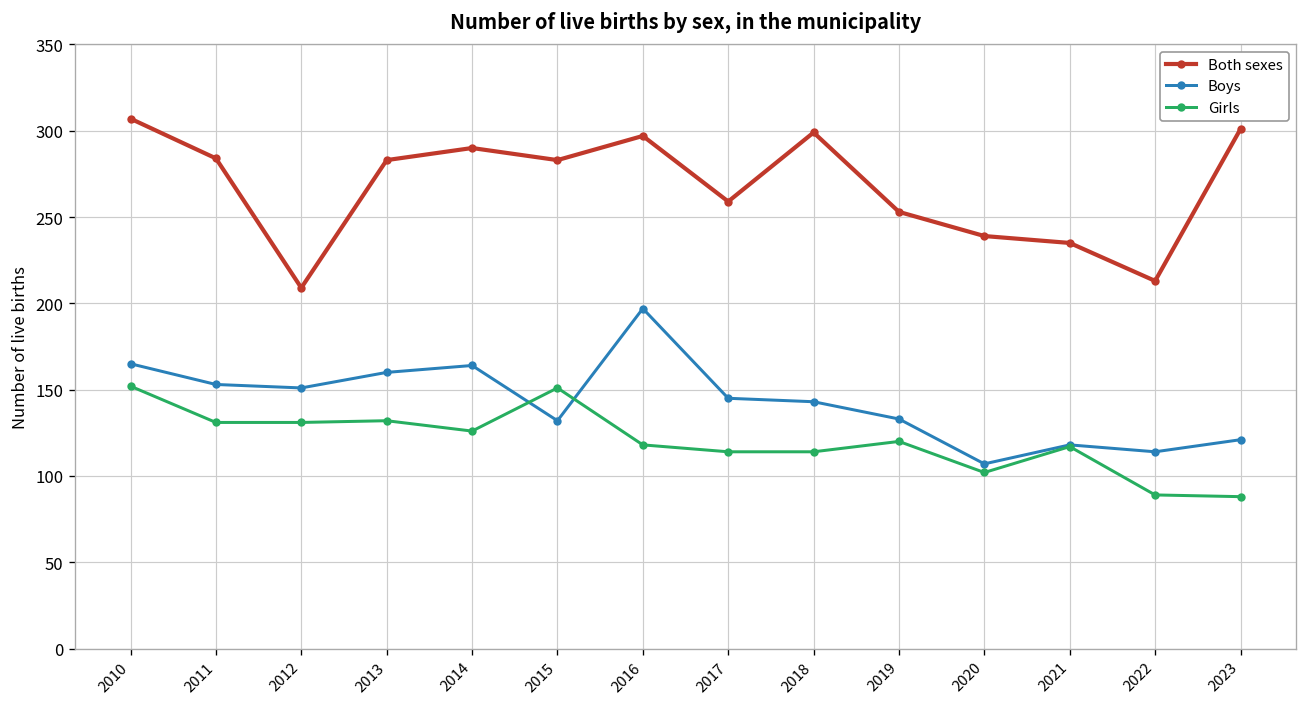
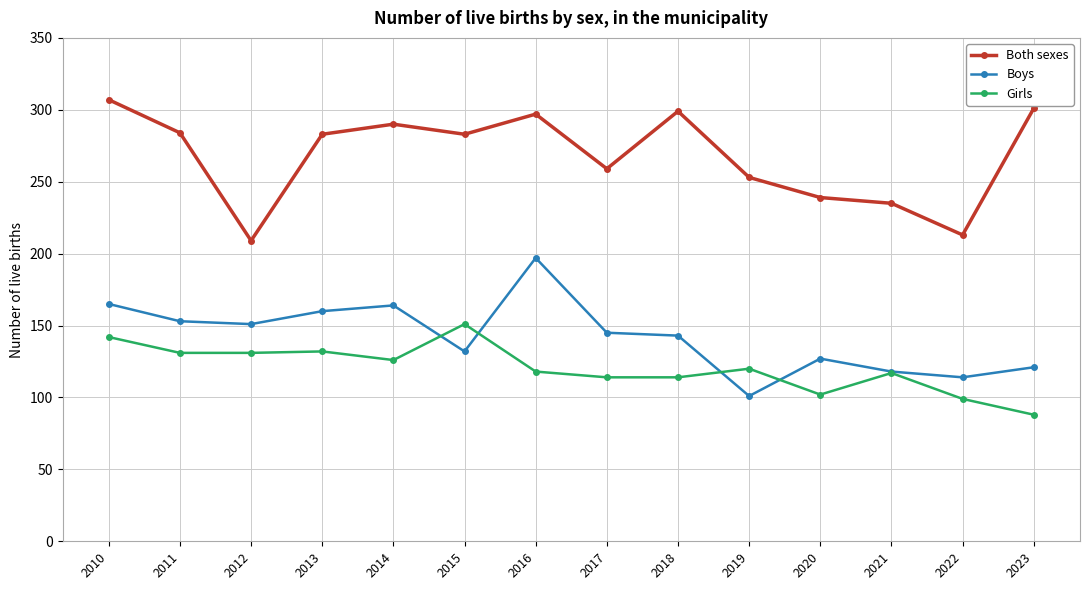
Girls, 2010: 152 -> 142
Boys, 2019: 133 -> 101
Boys, 2020: 107 -> 127
Girls, 2022: 89 -> 99
